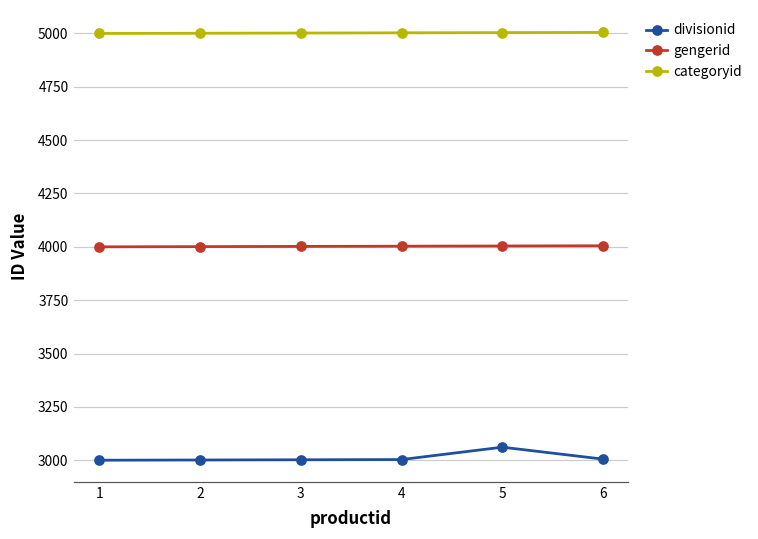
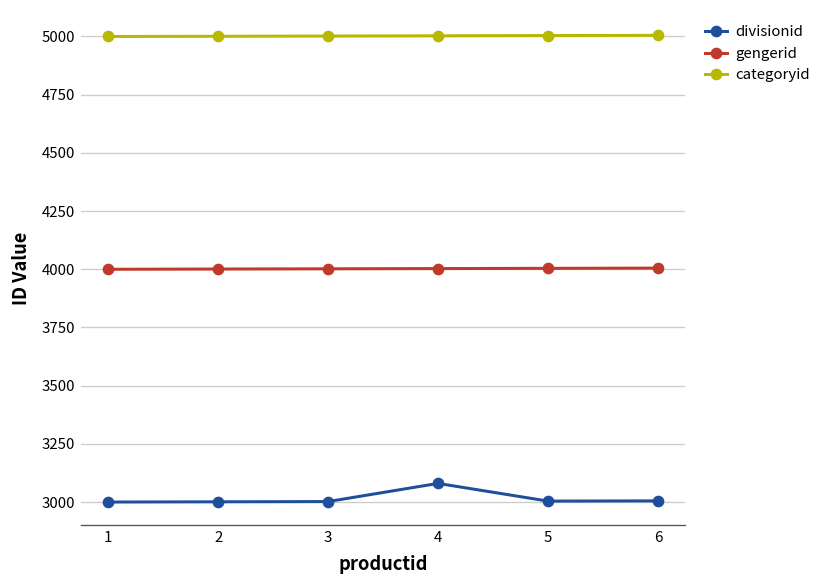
divisionid, 4: 3000 -> 3080
divisionid, 5: 3060 -> 3000
